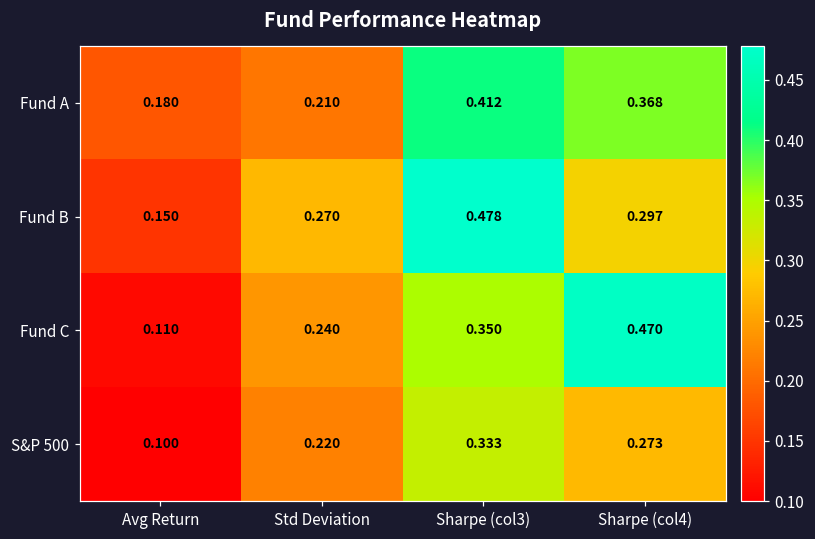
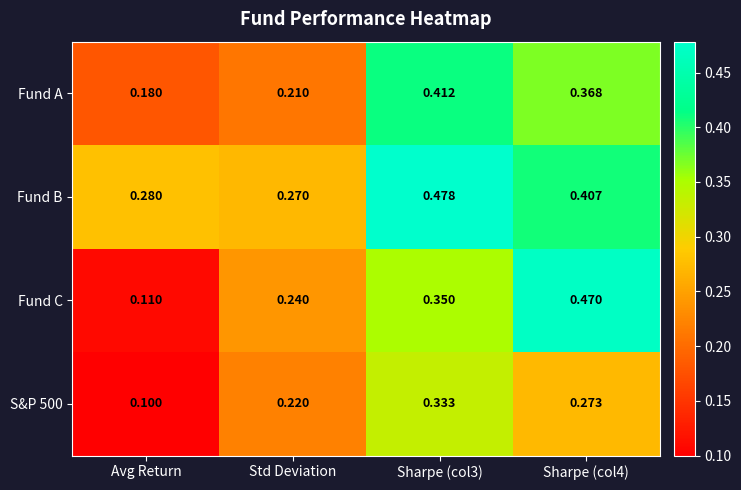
Fund B, Avg Return: 0.150 -> 0.280
Fund B, Sharpe (col4): 0.297 -> 0.407
